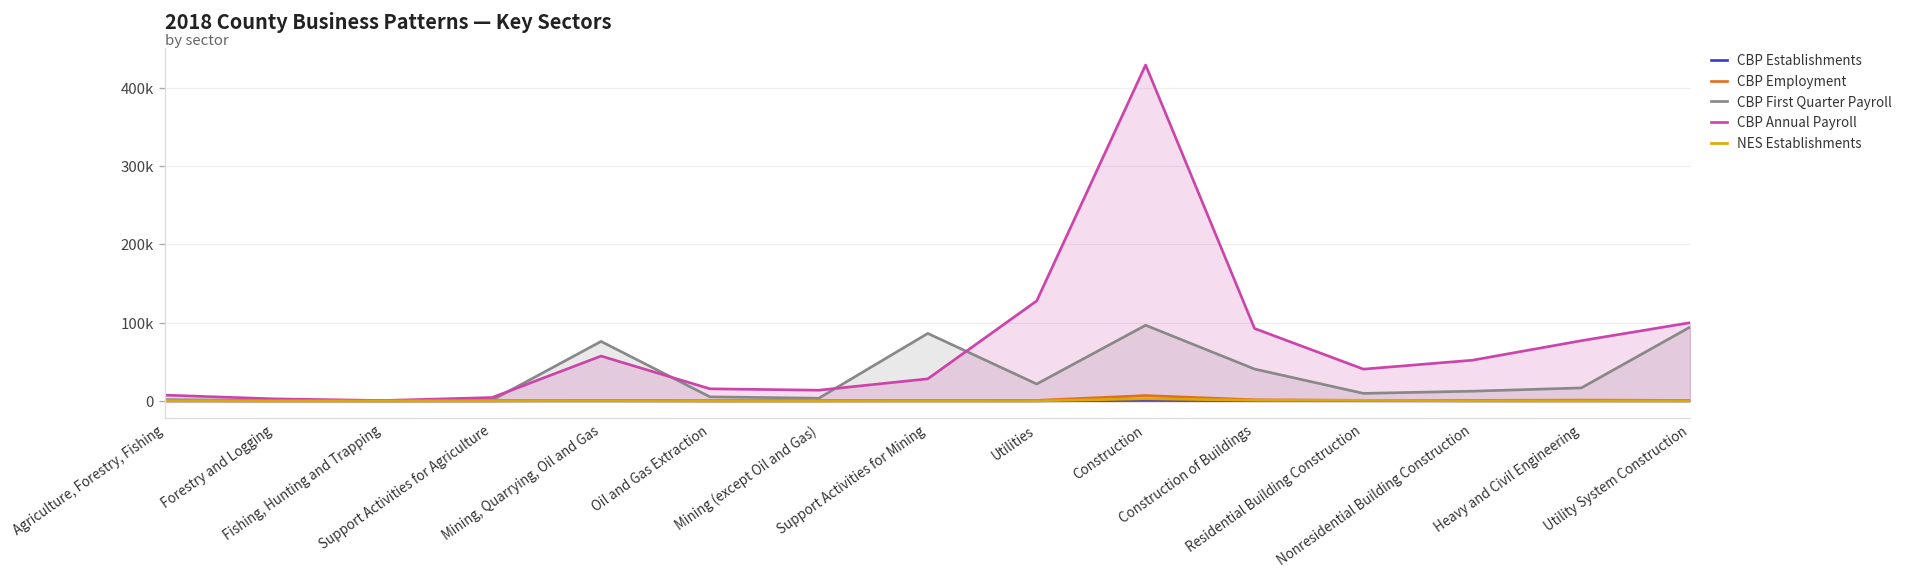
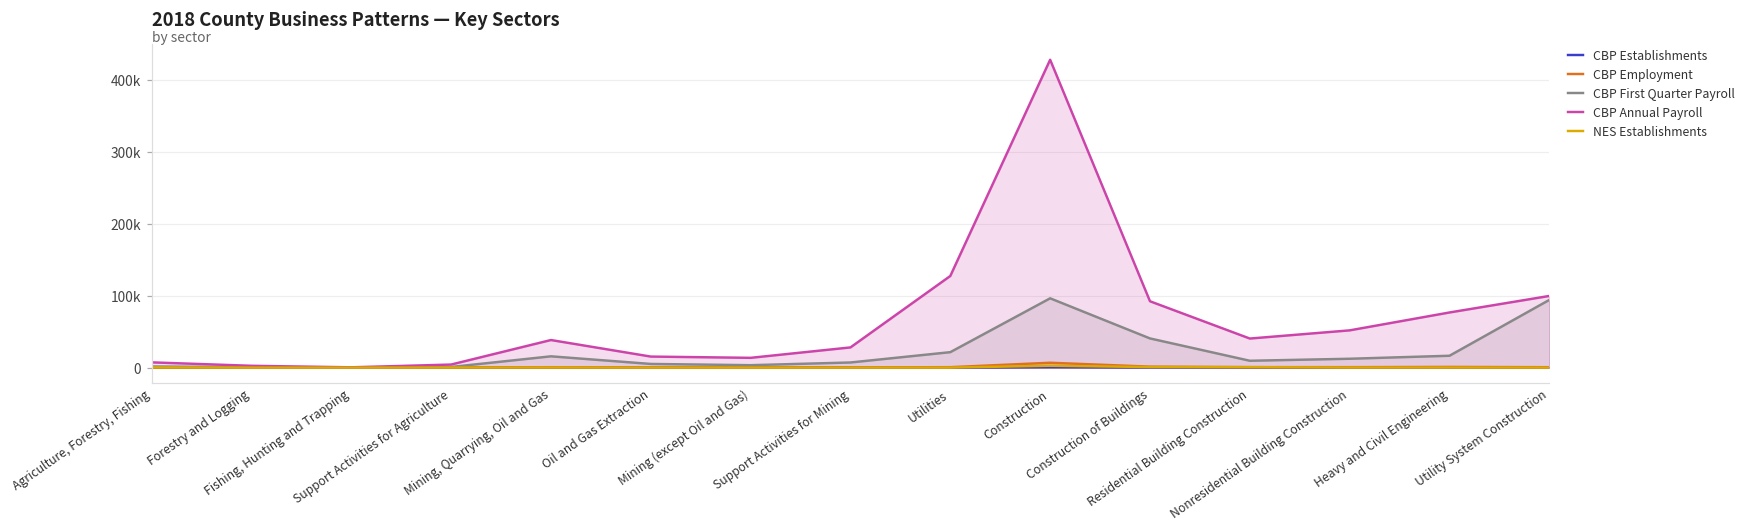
CBP First Quarter Payroll, Mining, Quarrying, Oil and Gas: 80000 -> 20000
CBP Annual Payroll, Mining, Quarrying, Oil and Gas: 60000 -> 40000
CBP First Quarter Payroll, Support Activities for Mining: 90000 -> 10000
